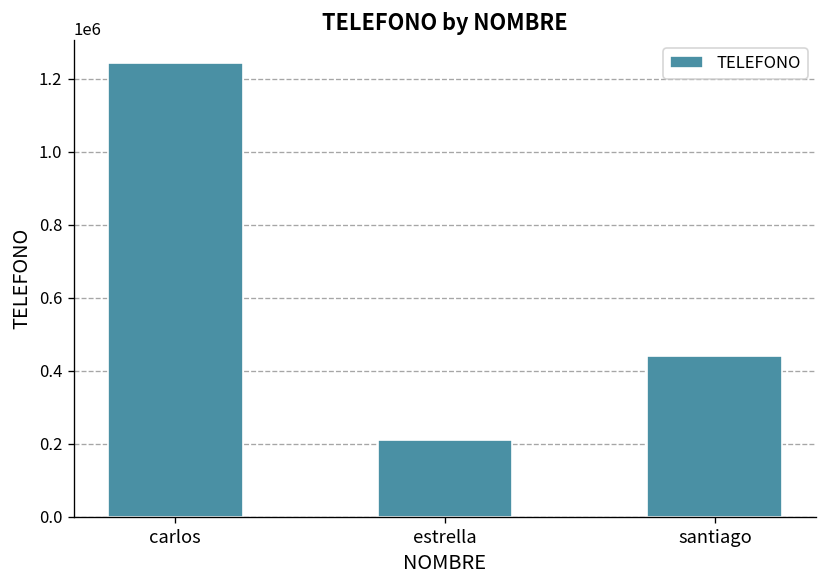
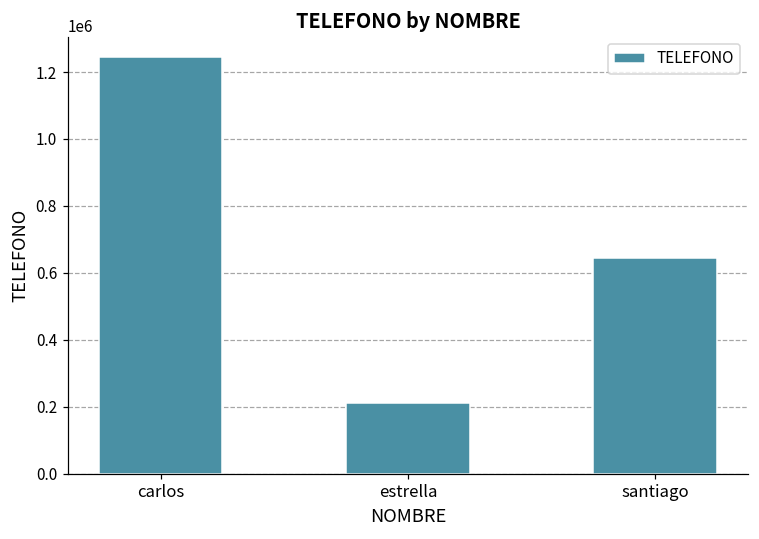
santiago: 440000 -> 640000
